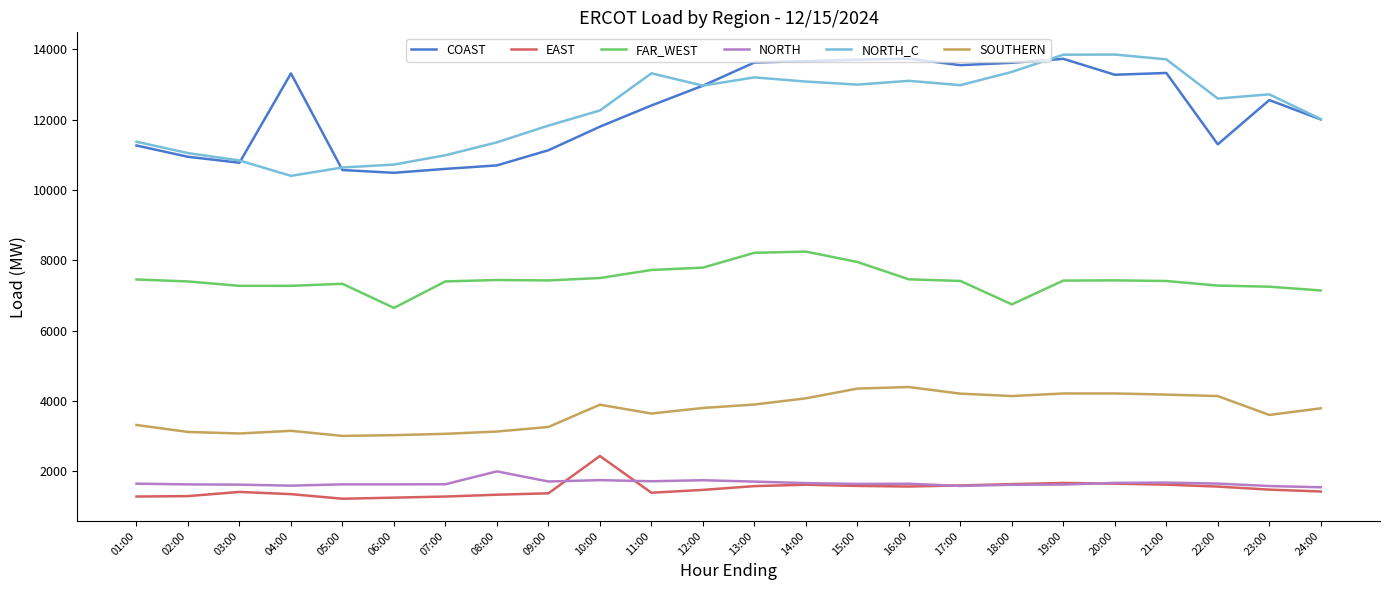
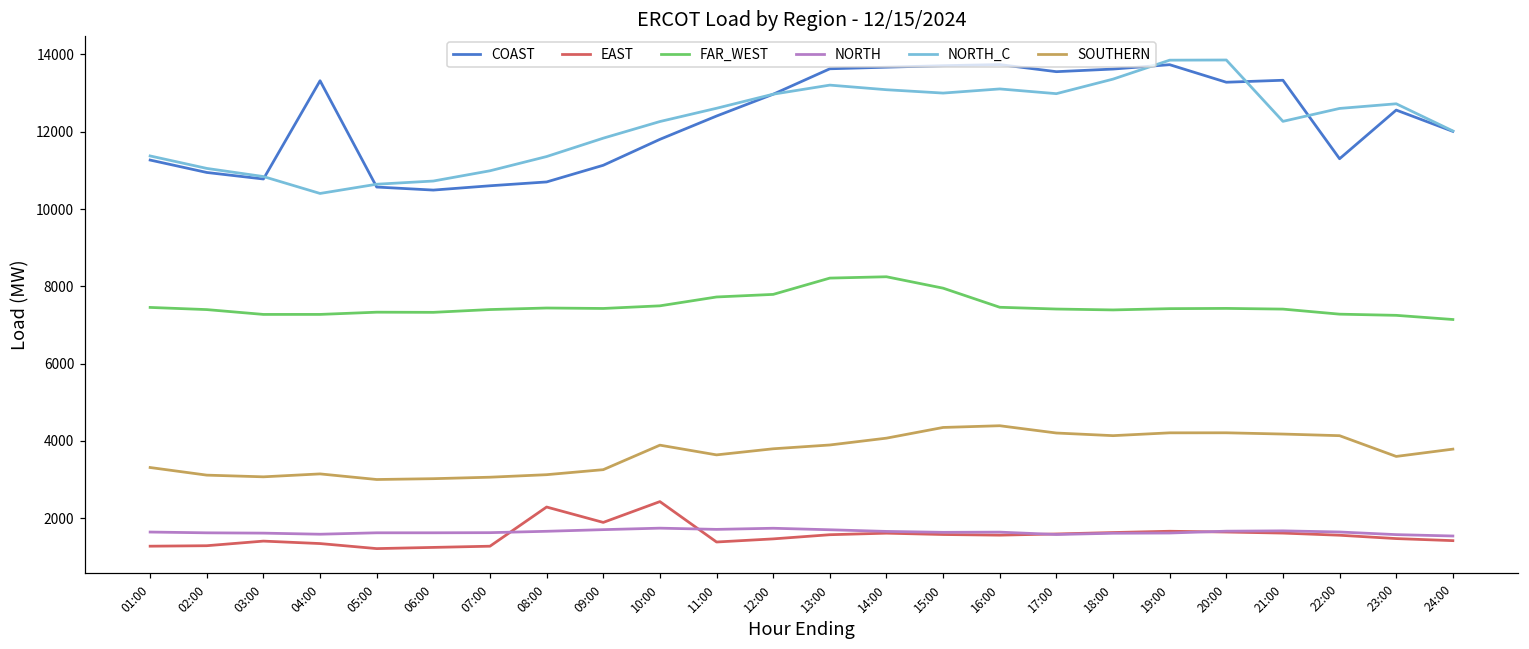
FAR_WEST, 06:00: 6600 -> 7300
EAST, 08:00: 1300 -> 2300
NORTH, 08:00: 2000 -> 1700
EAST, 09:00: 1400 -> 1900
NORTH_C, 11:00: 13300 -> 12600
FAR_WEST, 18:00: 6700 -> 7400
NORTH_C, 21:00: 13700 -> 12300
